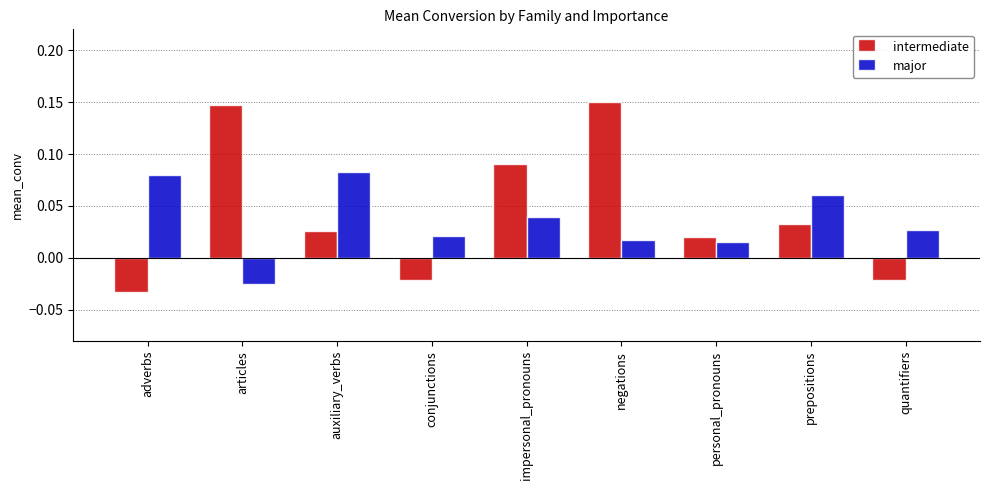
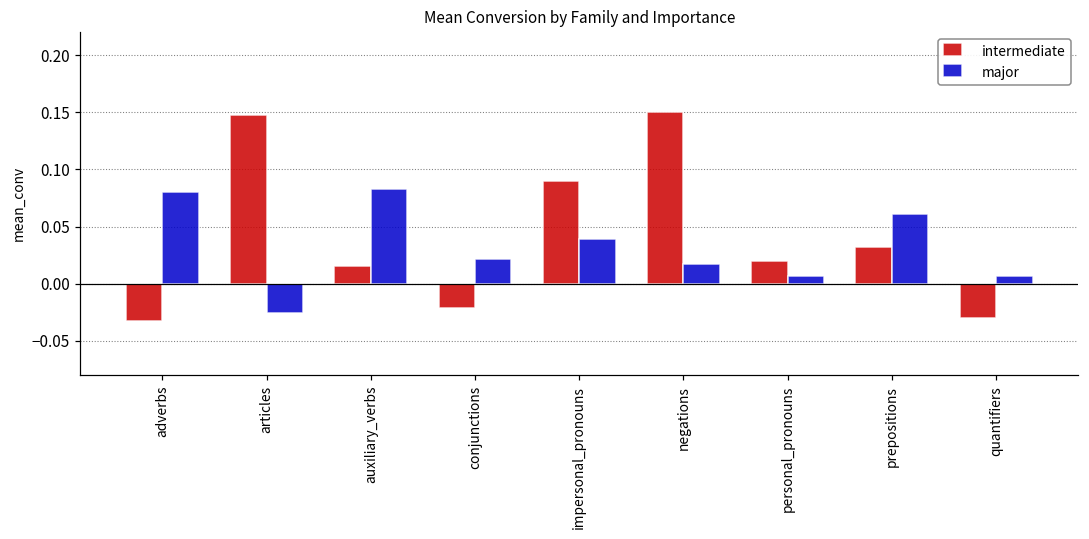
intermediate, auxiliary_verbs: 0.025 -> 0.016
major, personal_pronouns: 0.015 -> 0.007
intermediate, quantifiers: -0.021 -> -0.030
major, quantifiers: 0.026 -> 0.007
